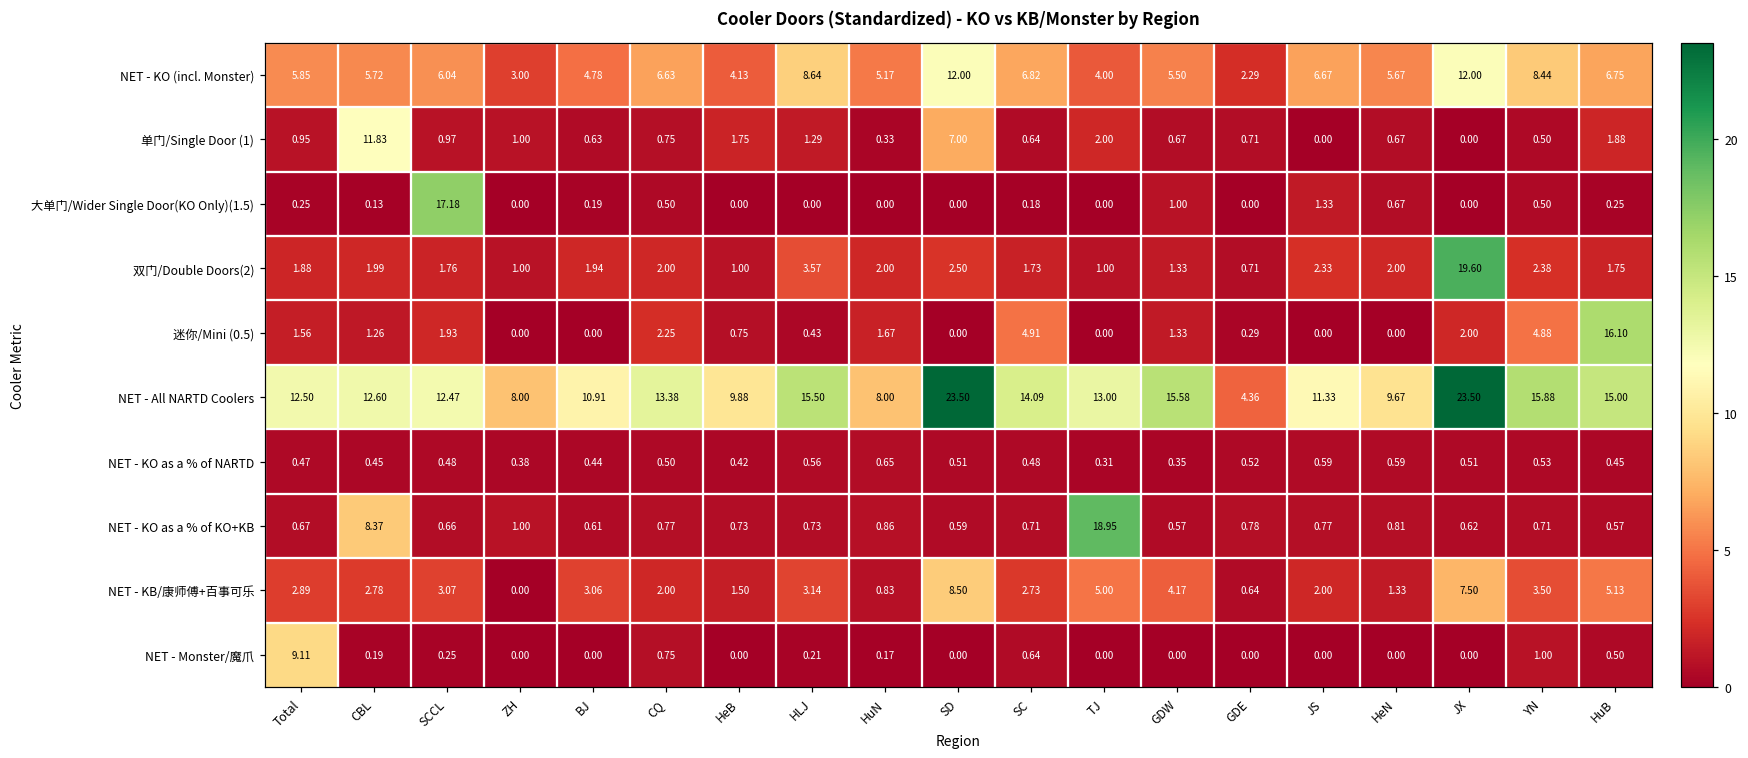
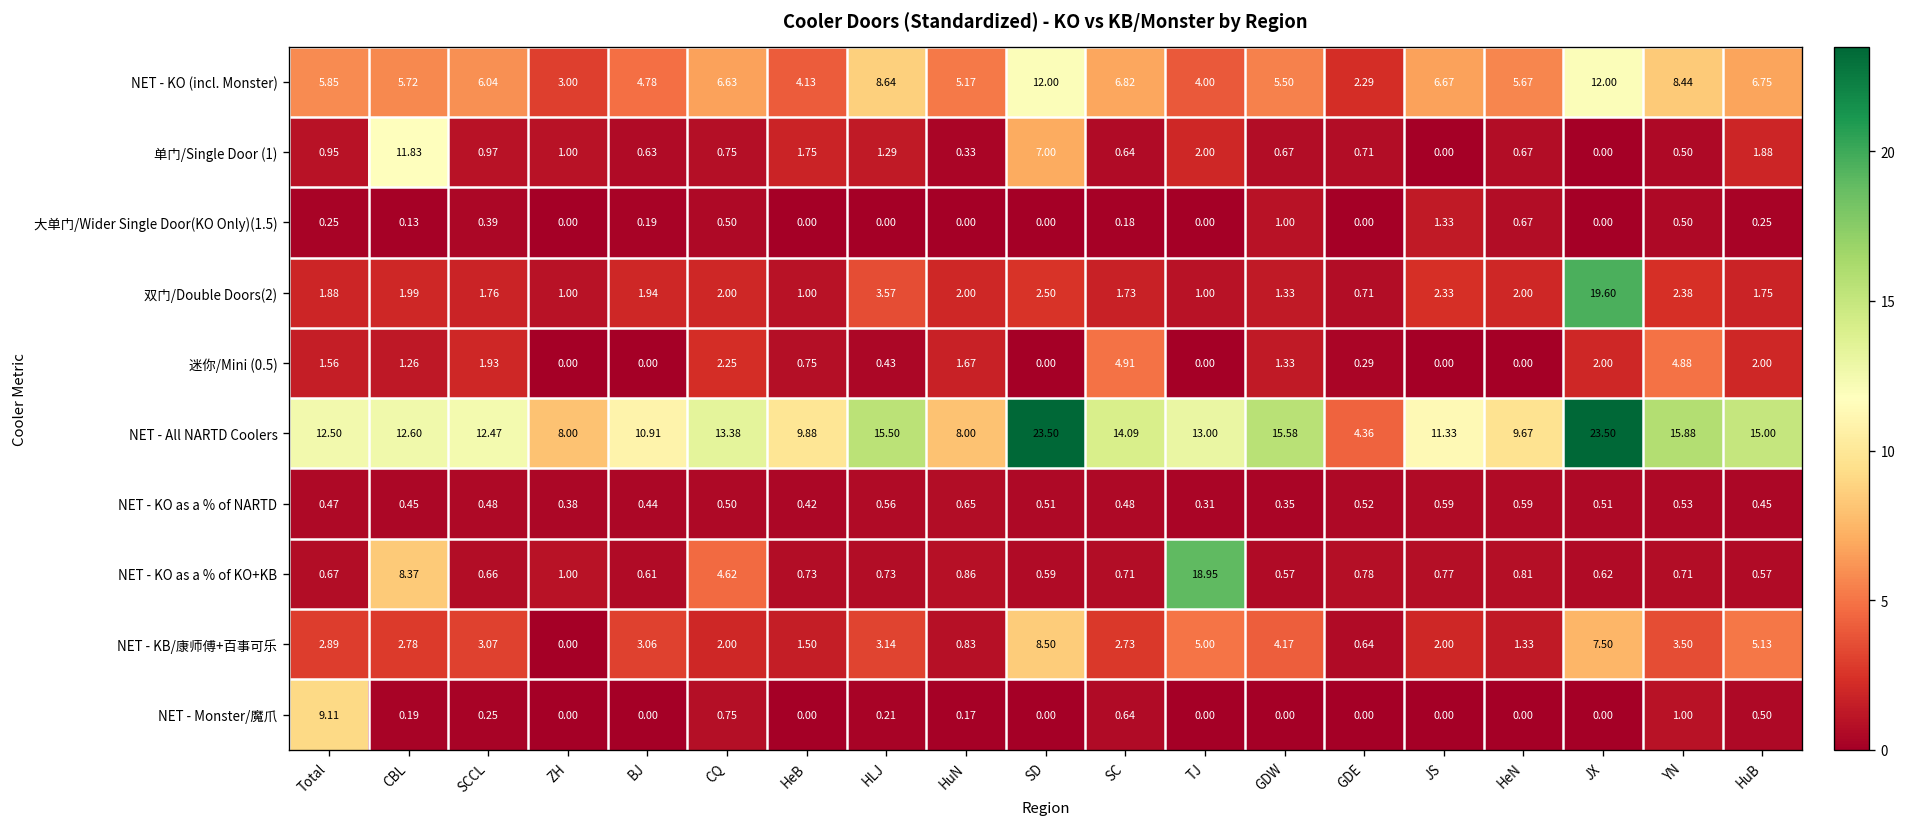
大单门/Wider Single Door(KO Only)(1.5), SCCL: 17.18 -> 0.39
迷你/Mini (0.5), HuB: 16.10 -> 2.00
NET - KO as a % of KO+KB, CQ: 0.77 -> 4.62
